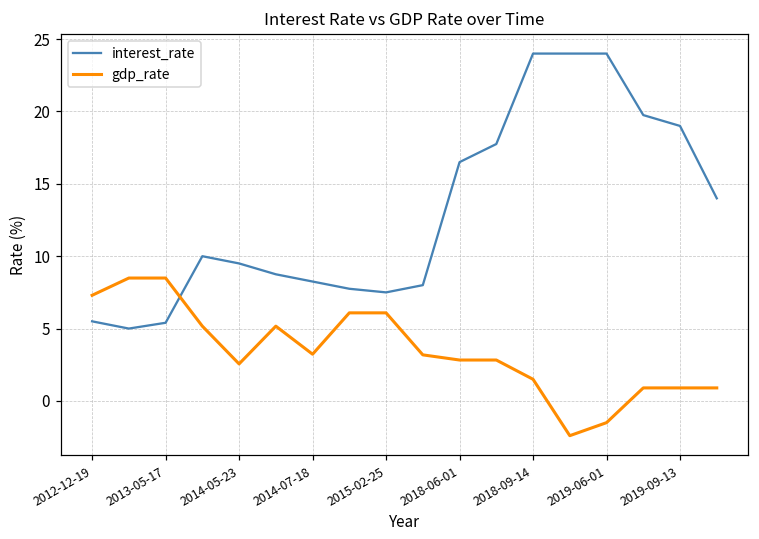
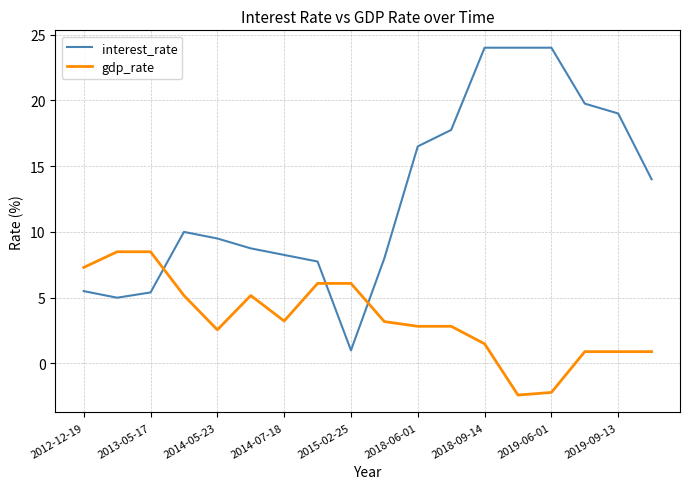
interest_rate, 2015-02-25: 7.5 -> 1.0
gdp_rate, 2019-06-01: -1.5 -> -2.2
